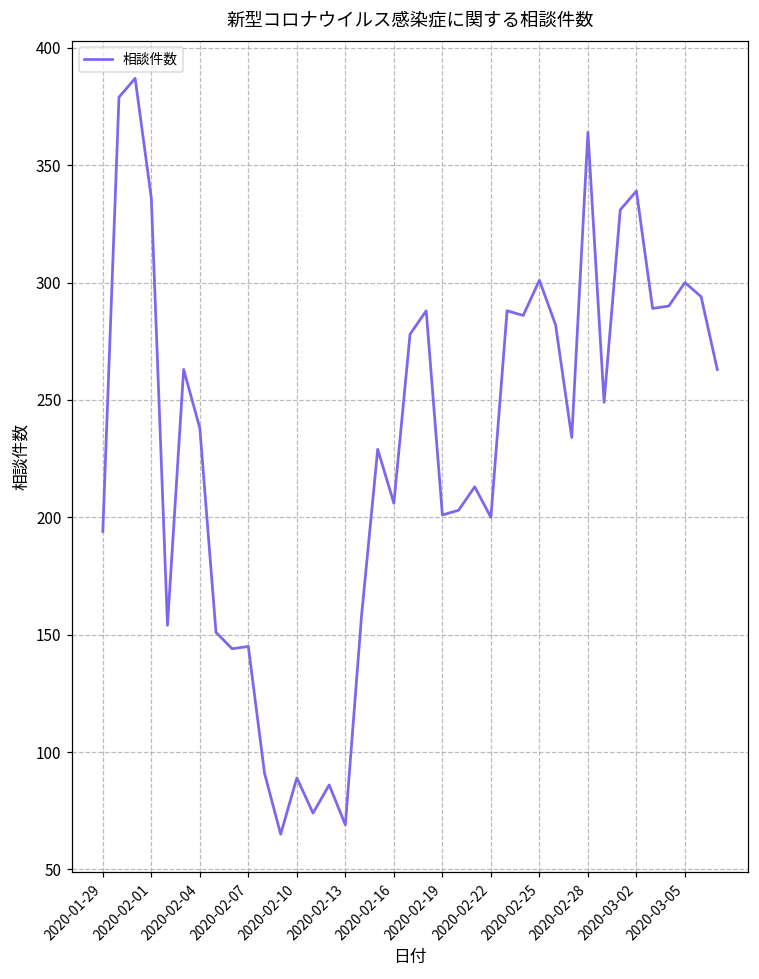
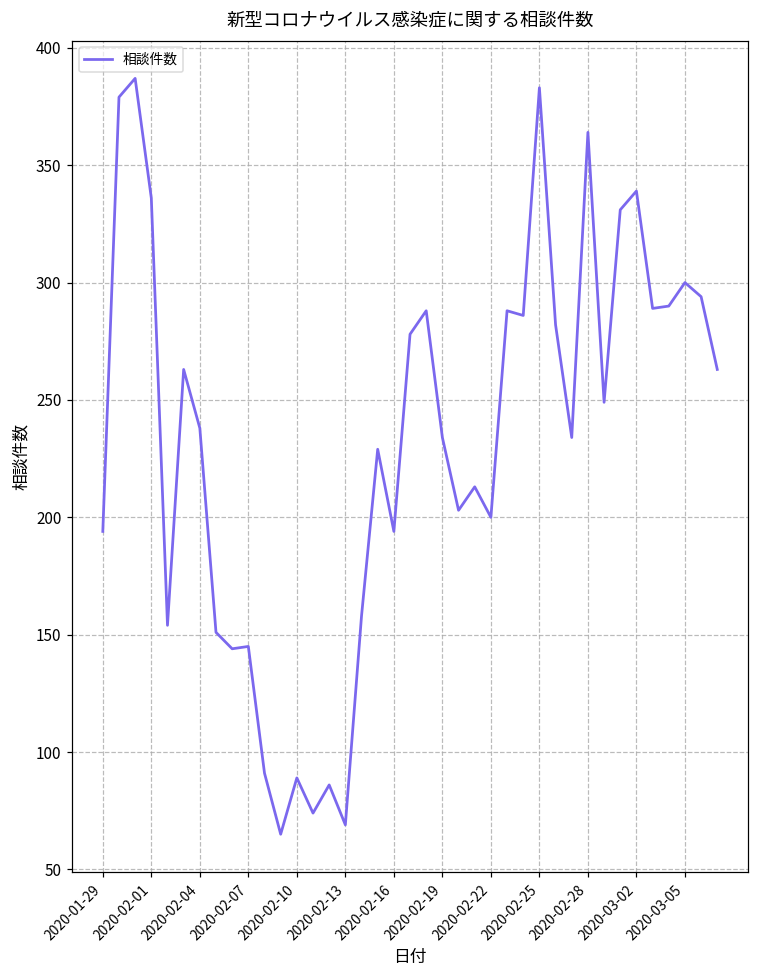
2020-02-16: 206 -> 194
2020-02-19: 201 -> 234
2020-02-25: 301 -> 383
